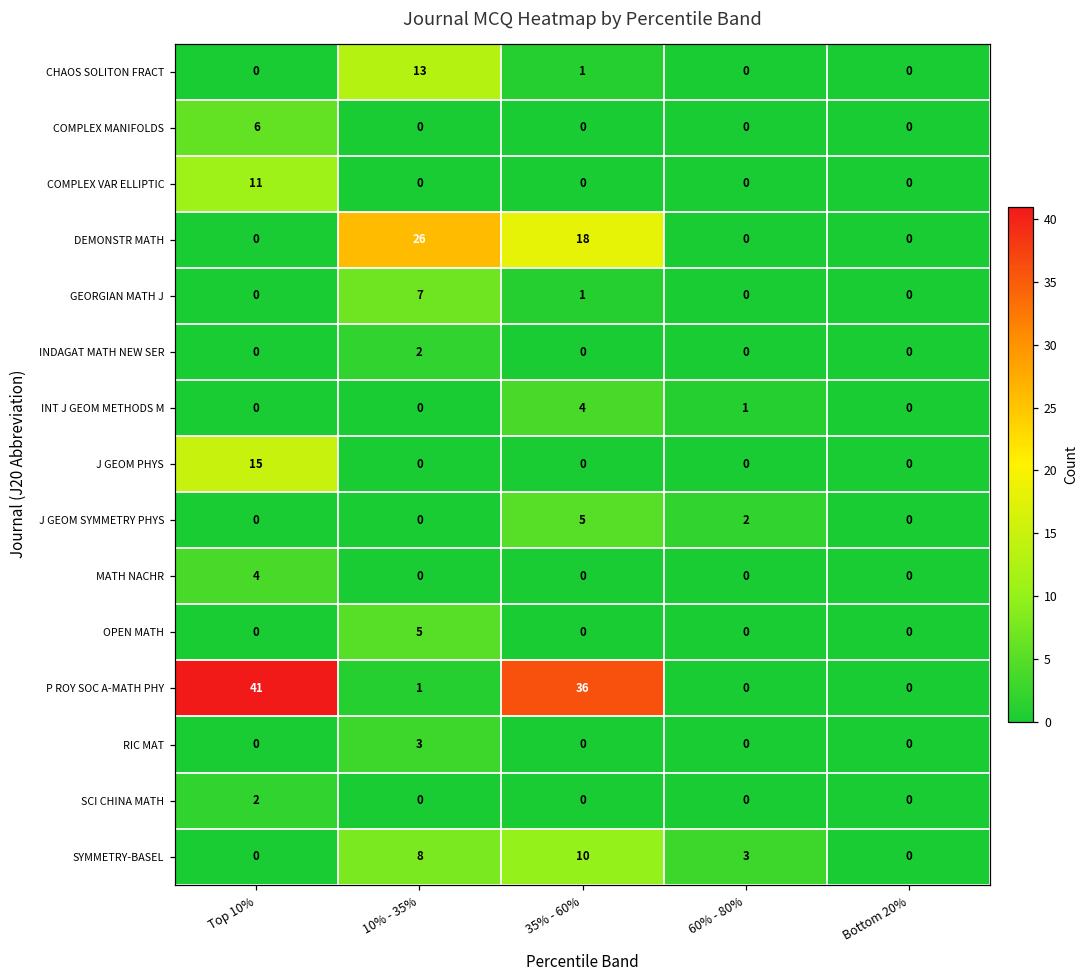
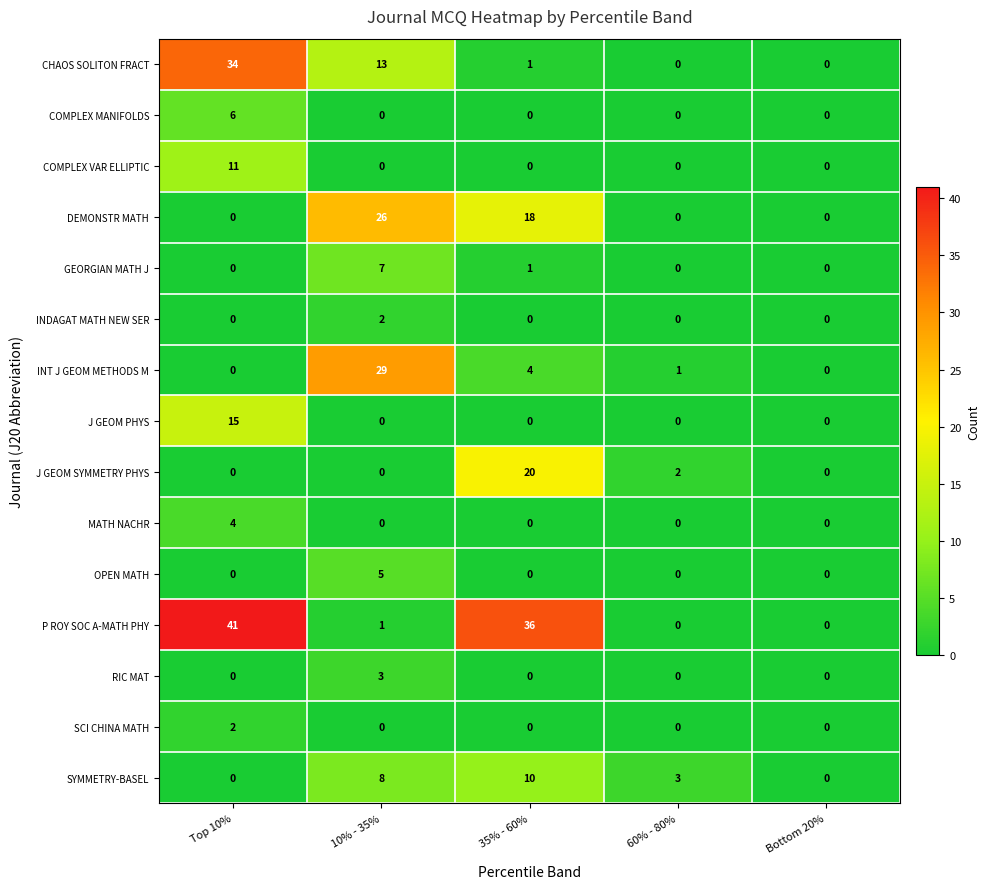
CHAOS SOLITON FRACT, Top 10%: 0 -> 34
INT J GEOM METHODS M, 10% - 35%: 0 -> 29
J GEOM SYMMETRY PHYS, 35% - 60%: 5 -> 20
